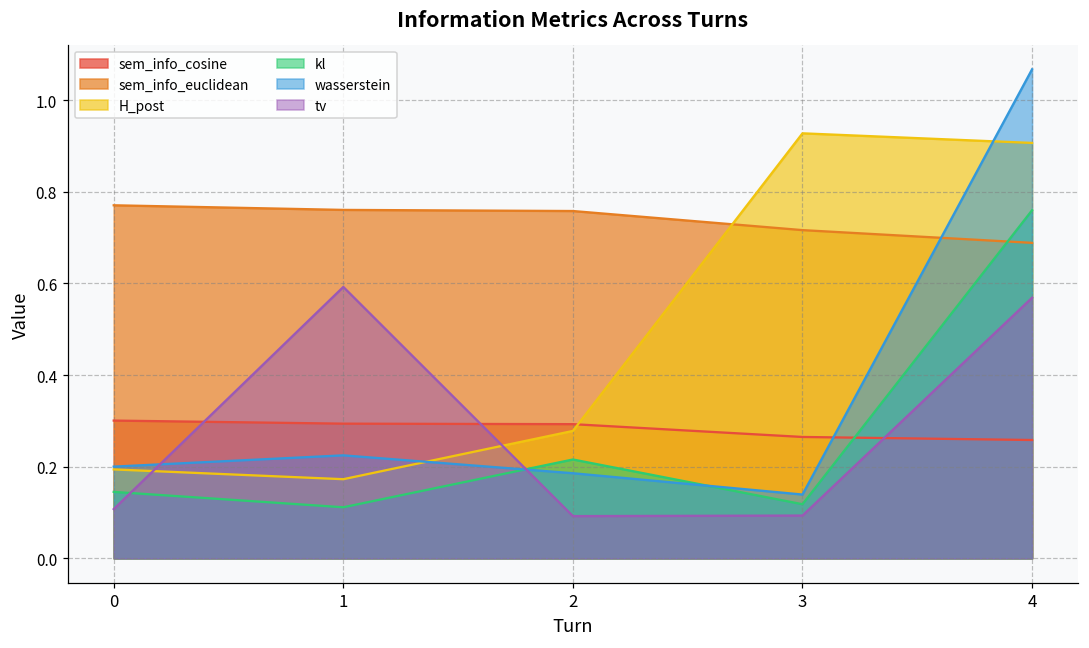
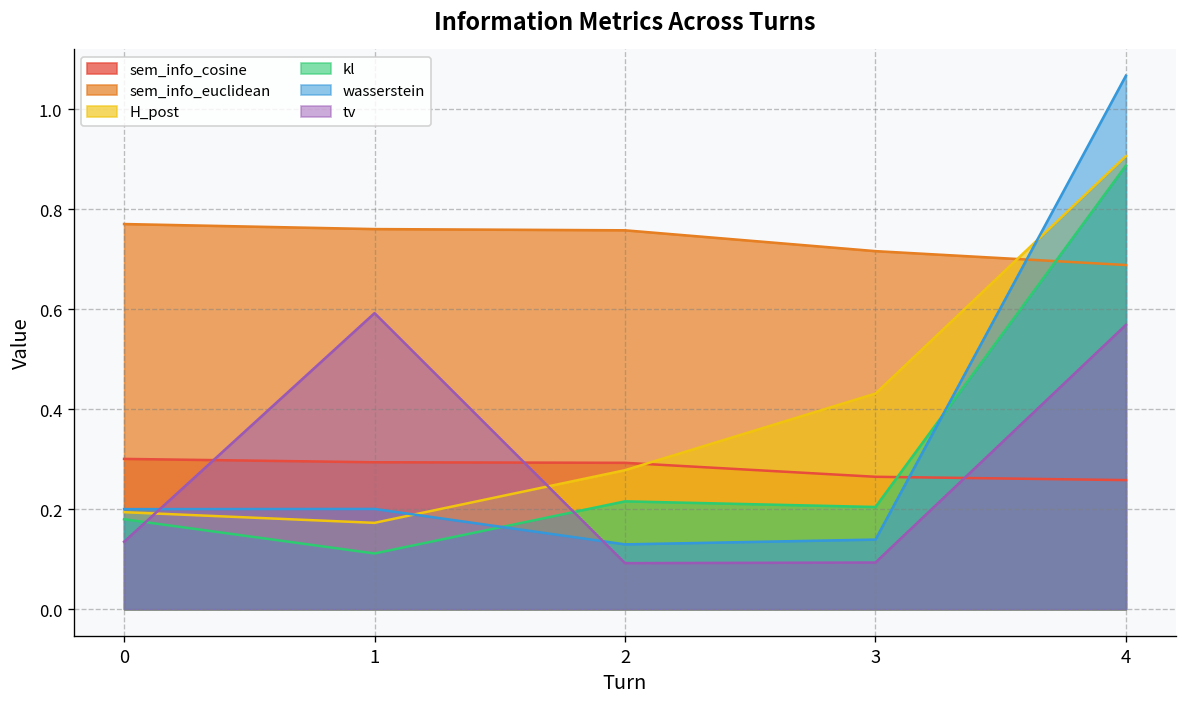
kl, 0: 0.15 -> 0.18
tv, 0: 0.11 -> 0.13
wasserstein, 1: 0.22 -> 0.20
wasserstein, 2: 0.19 -> 0.13
H_post, 3: 0.93 -> 0.43
kl, 3: 0.12 -> 0.20
kl, 4: 0.76 -> 0.89
